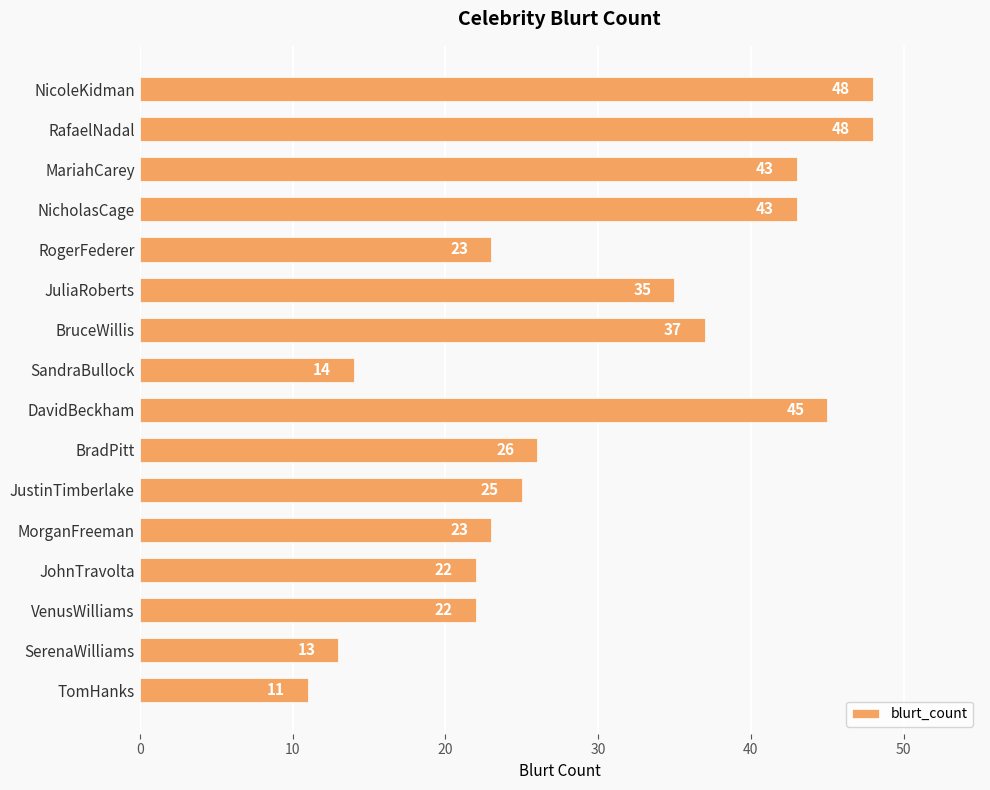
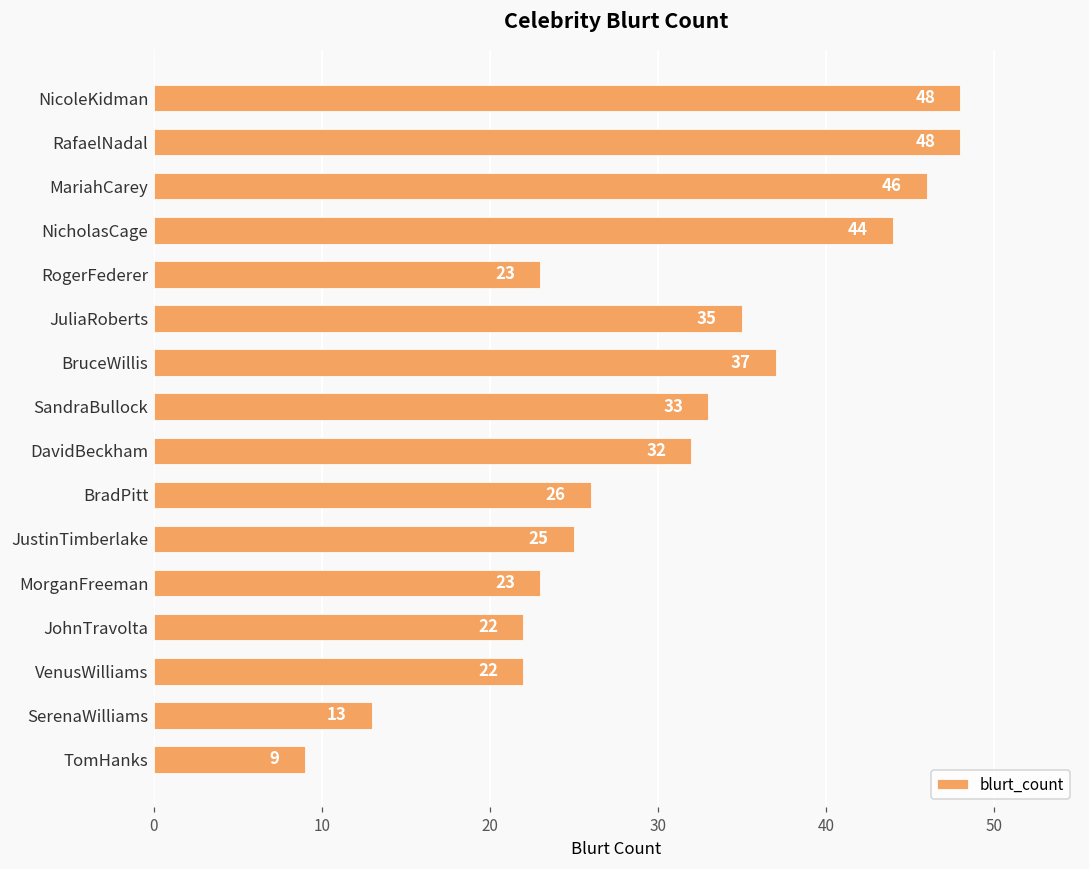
MariahCarey: 43 -> 46
NicholasCage: 43 -> 44
SandraBullock: 14 -> 33
DavidBeckham: 45 -> 32
TomHanks: 11 -> 9
